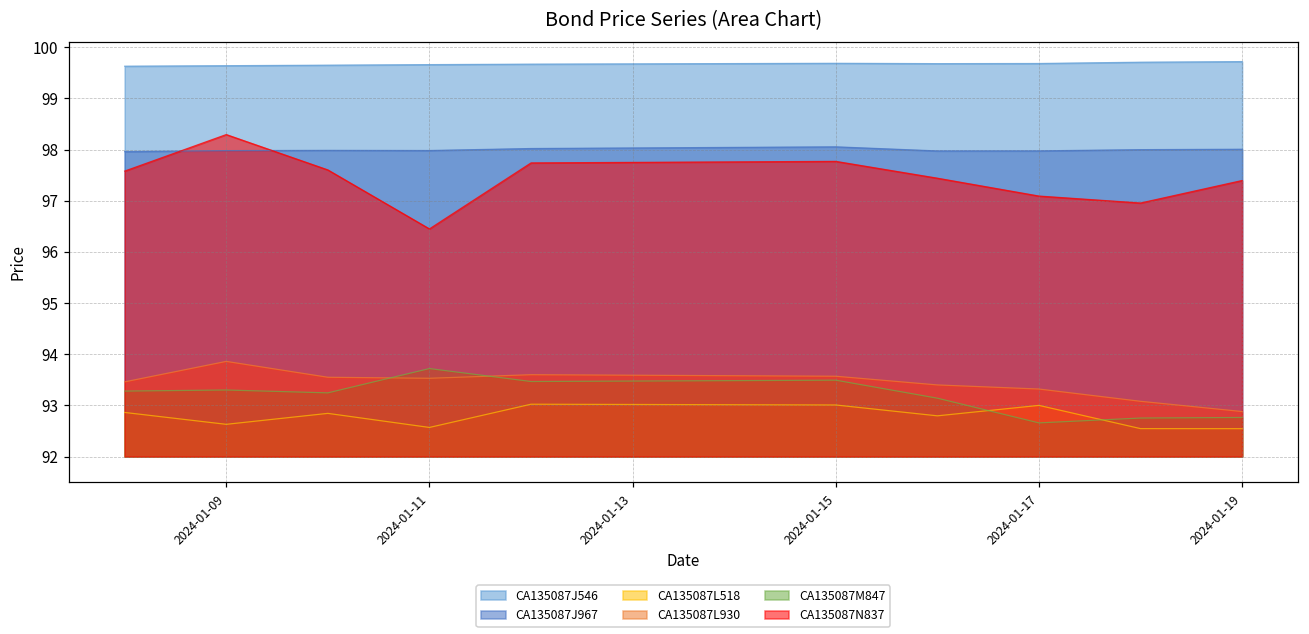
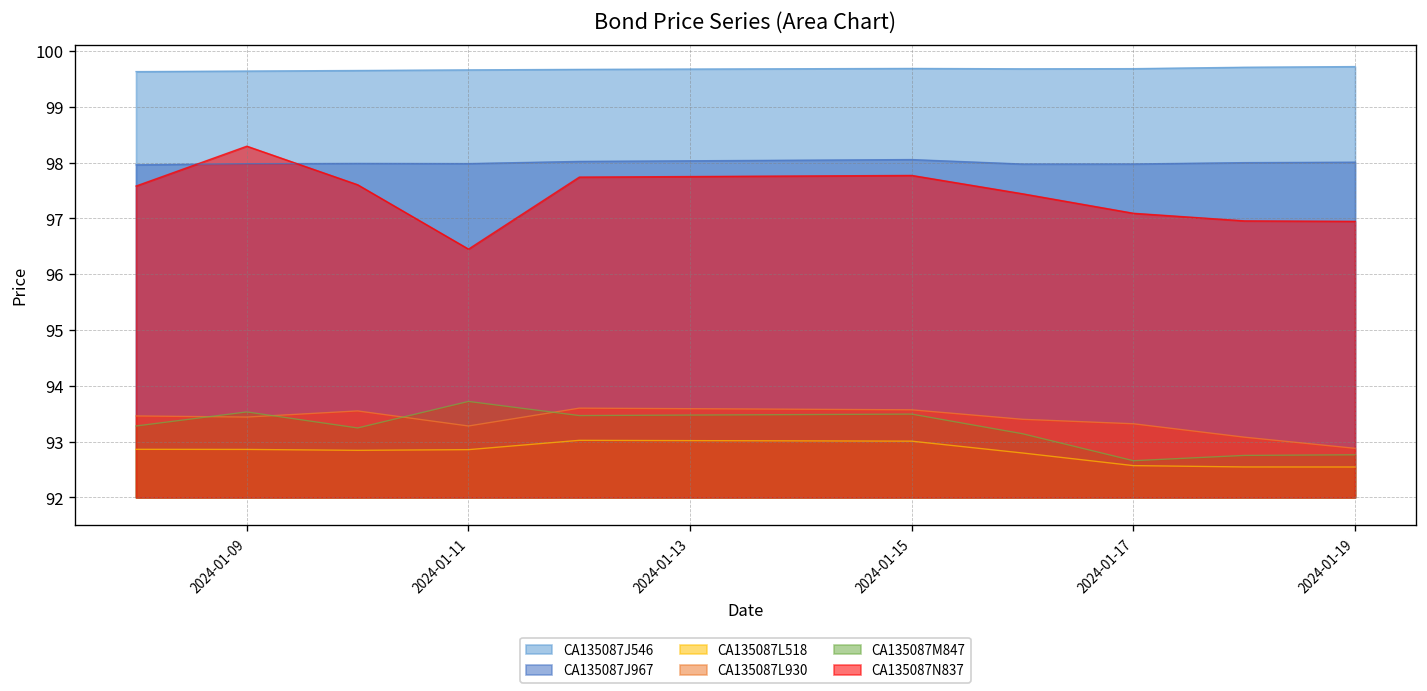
CA135087L518, 2024-01-09: 92.6 -> 92.9
CA135087L930, 2024-01-09: 93.9 -> 93.4
CA135087M847, 2024-01-09: 93.3 -> 93.5
CA135087L518, 2024-01-11: 92.6 -> 92.9
CA135087L930, 2024-01-11: 93.5 -> 93.3
CA135087L518, 2024-01-17: 93.0 -> 92.6
CA135087N837, 2024-01-19: 97.4 -> 96.9
